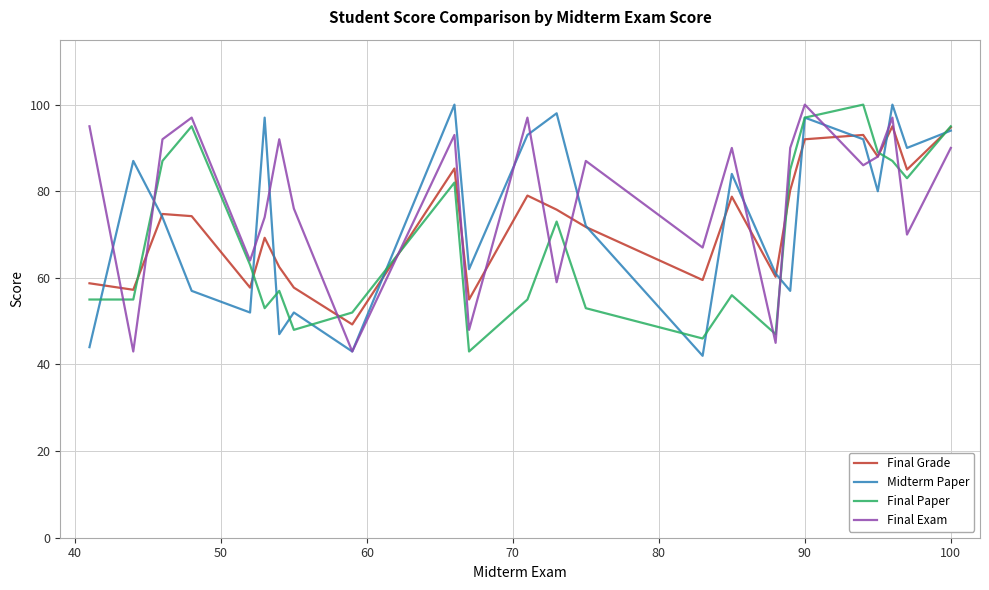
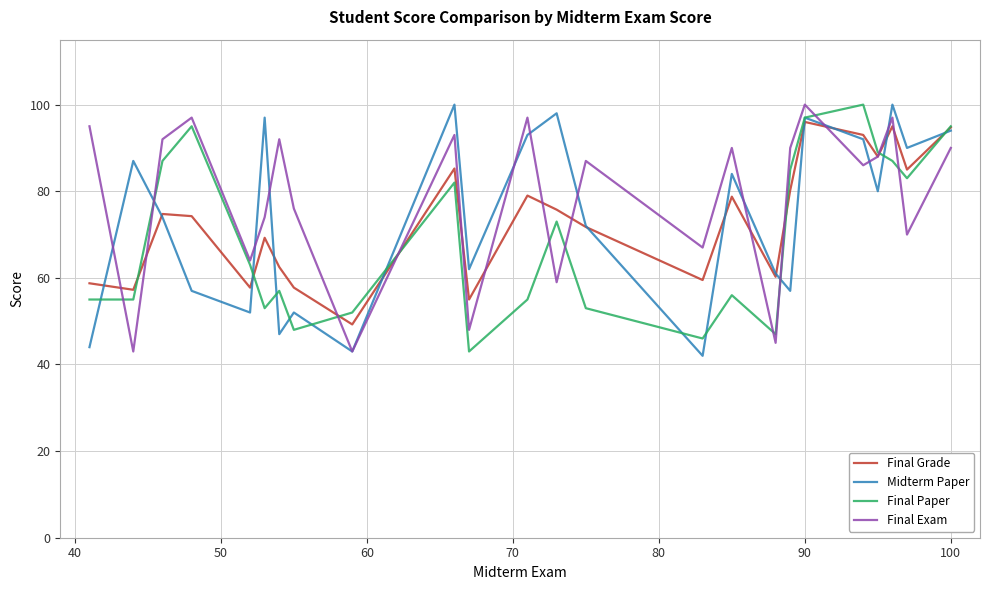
Final Grade, 90: 92 -> 96
